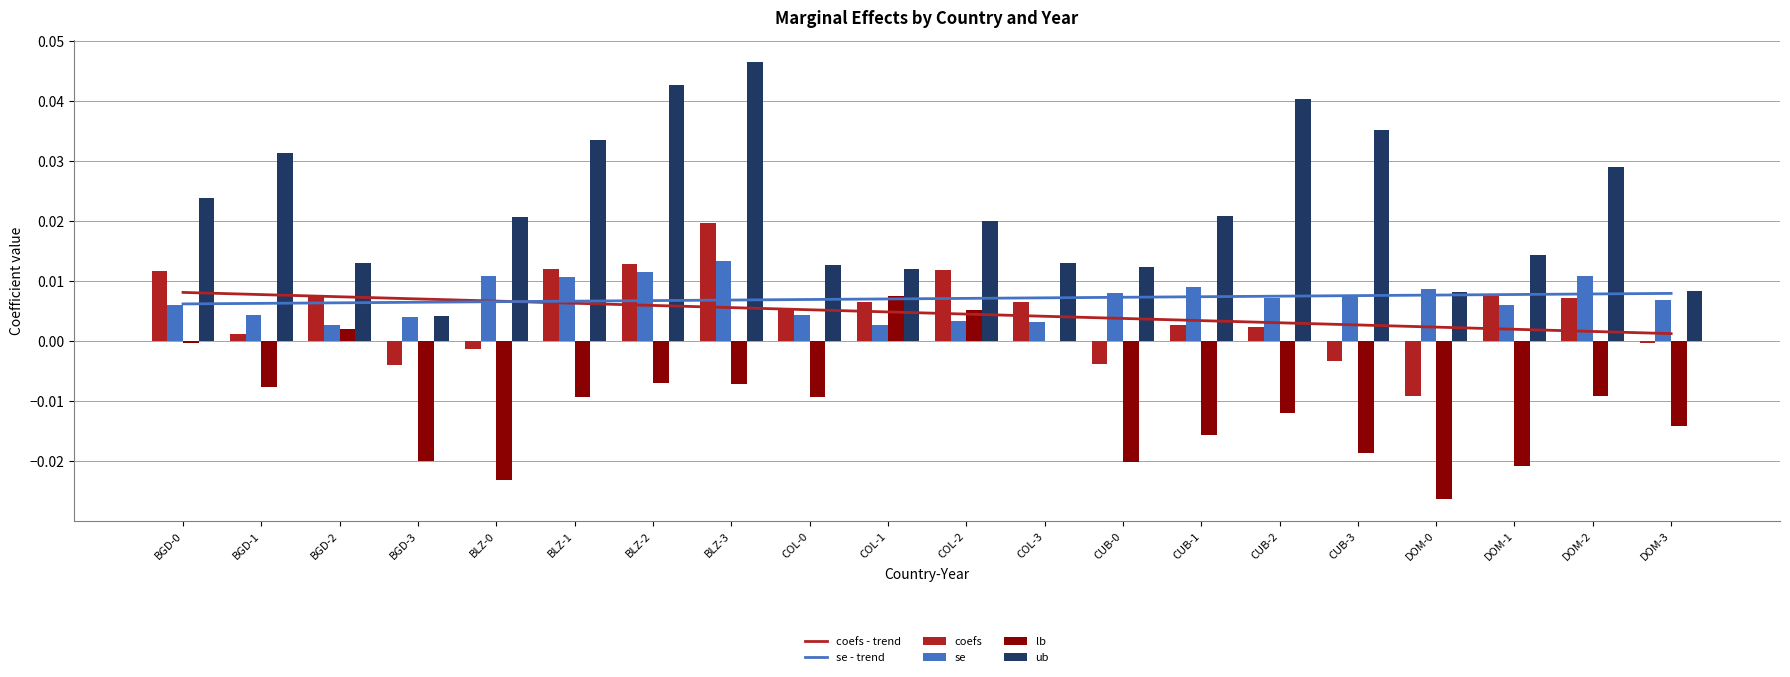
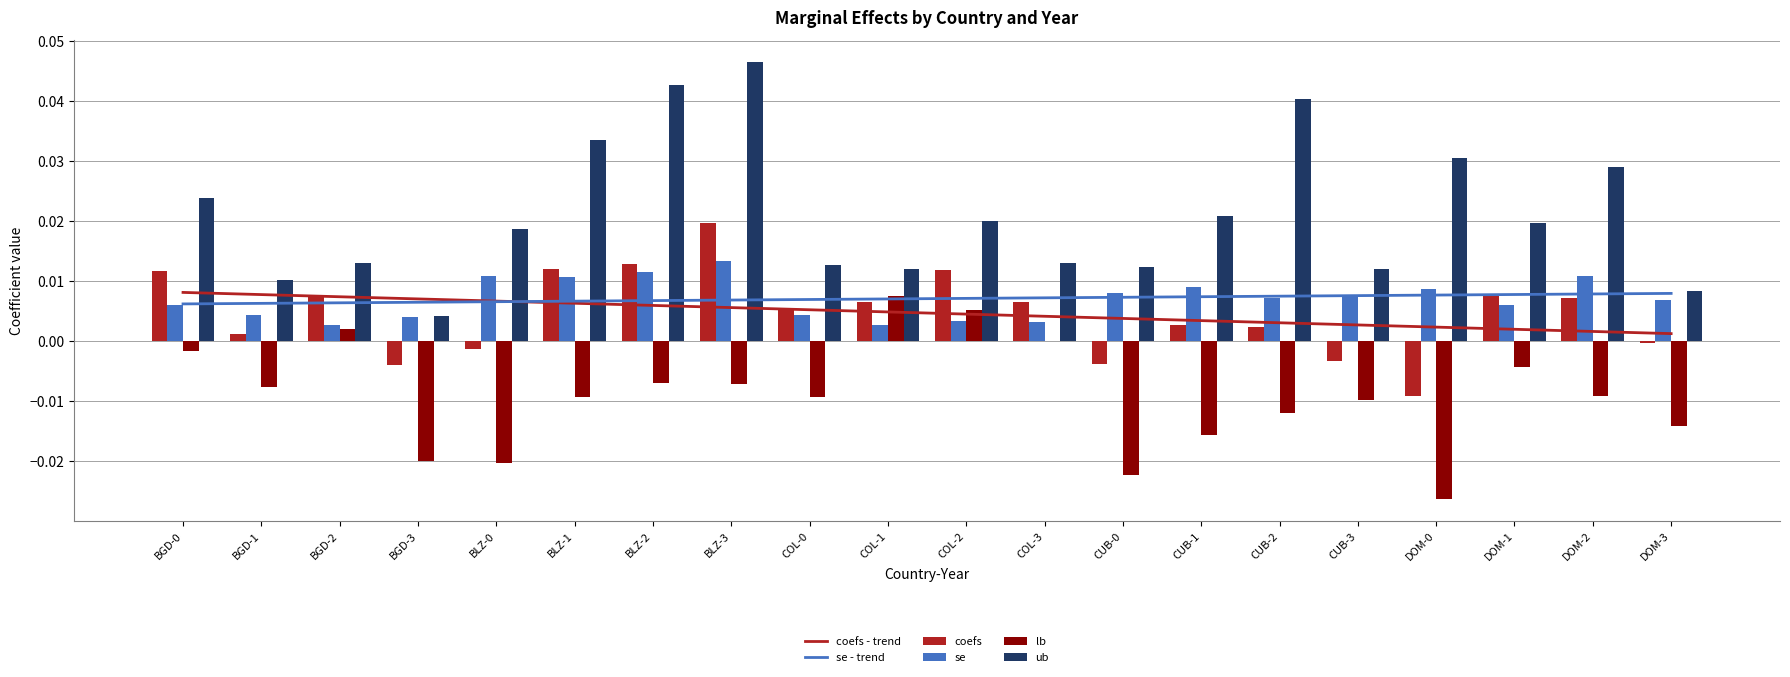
lb, BGD-0: 0.000 -> -0.002
ub, BGD-1: 0.031 -> 0.010
lb, BLZ-0: -0.023 -> -0.020
ub, BLZ-0: 0.021 -> 0.019
lb, CUB-0: -0.020 -> -0.022
lb, CUB-3: -0.019 -> -0.010
ub, CUB-3: 0.035 -> 0.012
ub, DOM-0: 0.008 -> 0.031
lb, DOM-1: -0.021 -> -0.004
ub, DOM-1: 0.014 -> 0.020
